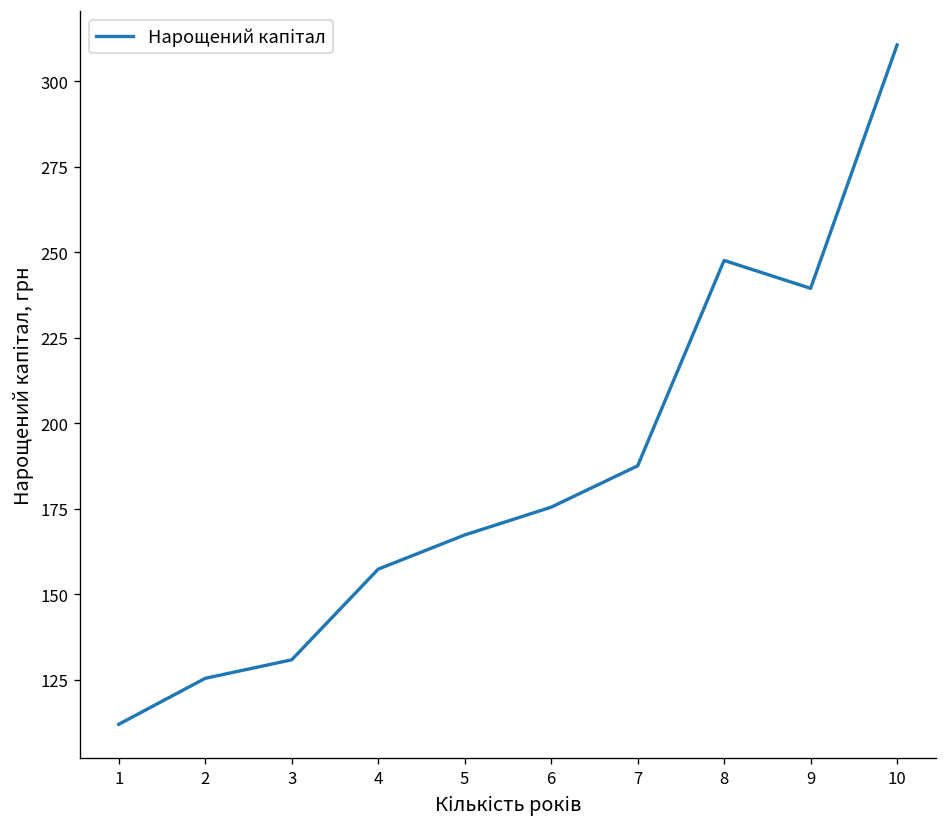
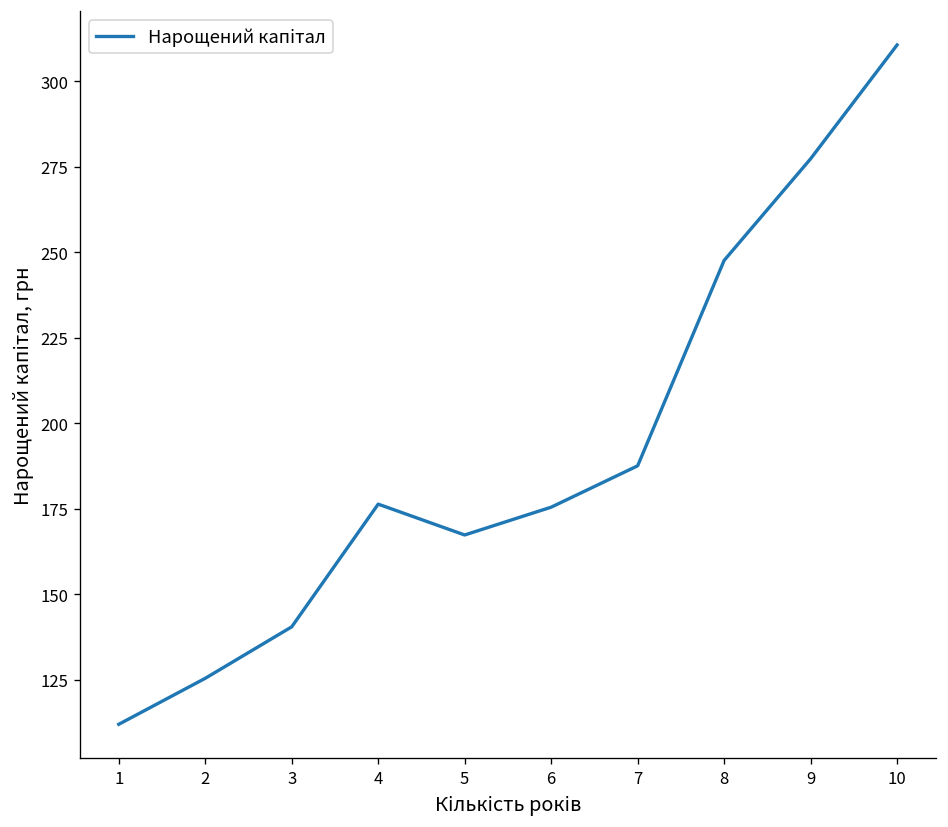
3: 131 -> 140
4: 157 -> 176
9: 239 -> 277
